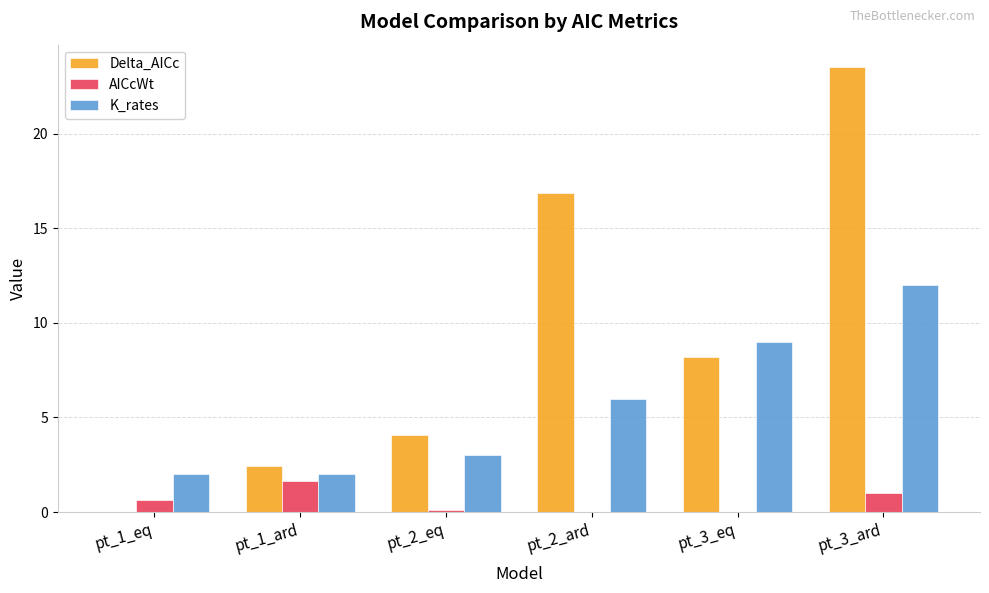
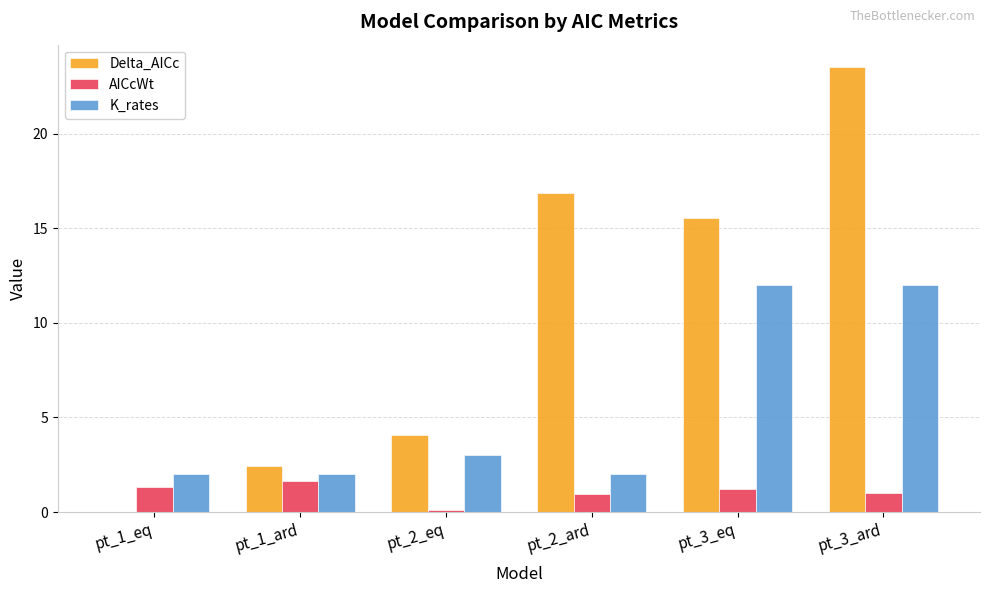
AICcWt, pt_1_eq: 0.7 -> 1.3
AICcWt, pt_2_ard: 0.0 -> 0.9
K_rates, pt_2_ard: 6 -> 2
Delta_AICc, pt_3_eq: 8.2 -> 15.5
AICcWt, pt_3_eq: 0.0 -> 1.2
K_rates, pt_3_eq: 9 -> 12
